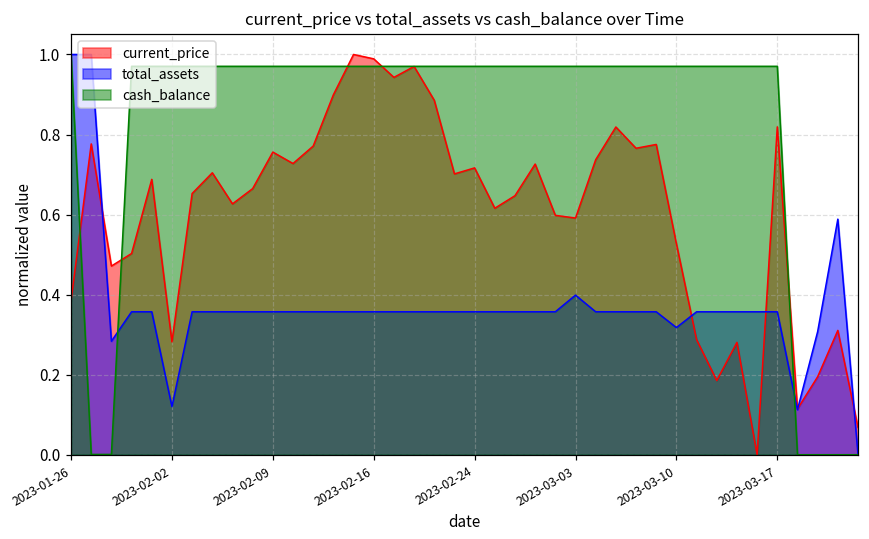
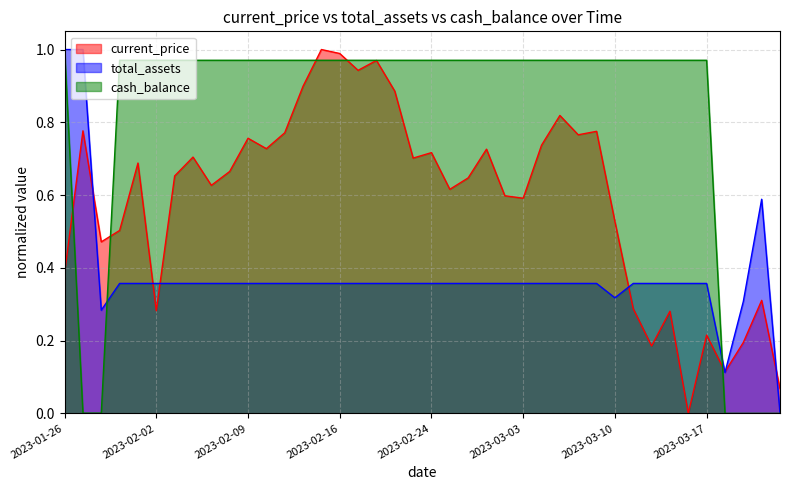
total_assets, 2023-02-02: 0.12 -> 0.36
total_assets, 2023-03-03: 0.40 -> 0.36
current_price, 2023-03-17: 0.82 -> 0.22
